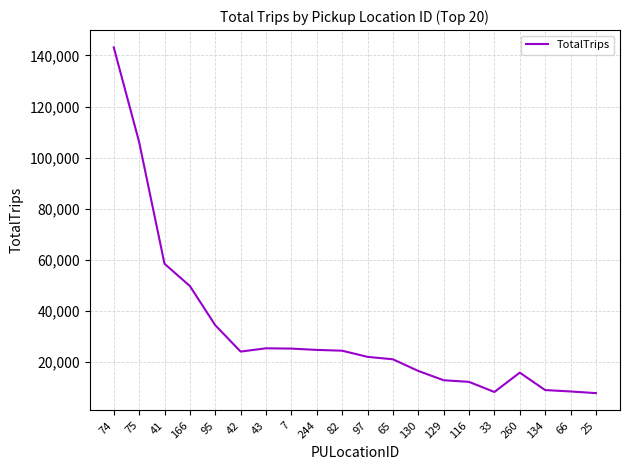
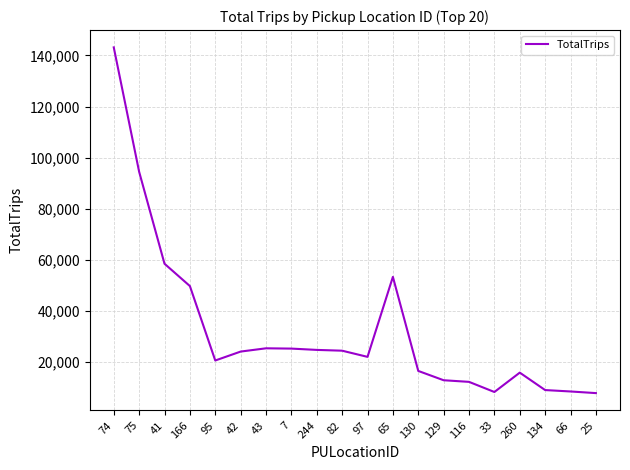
75: 106,000 -> 94,000
95: 34,000 -> 21,000
65: 21,000 -> 53,000
